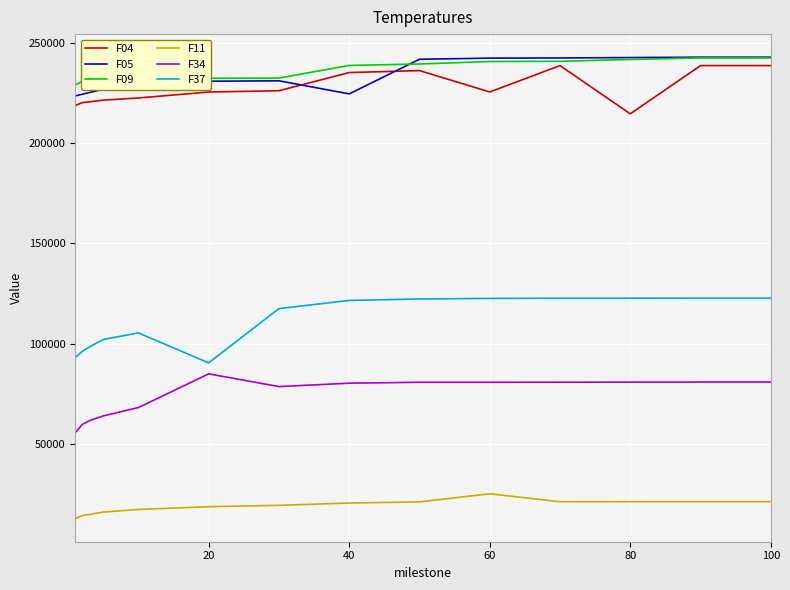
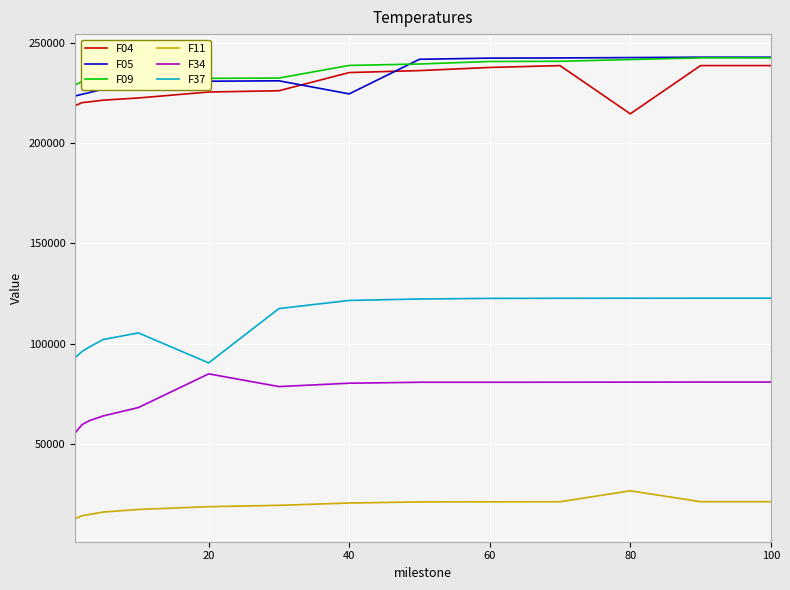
F04, 60: 226000 -> 238000
F11, 60: 25000 -> 21000
F11, 80: 21000 -> 27000
